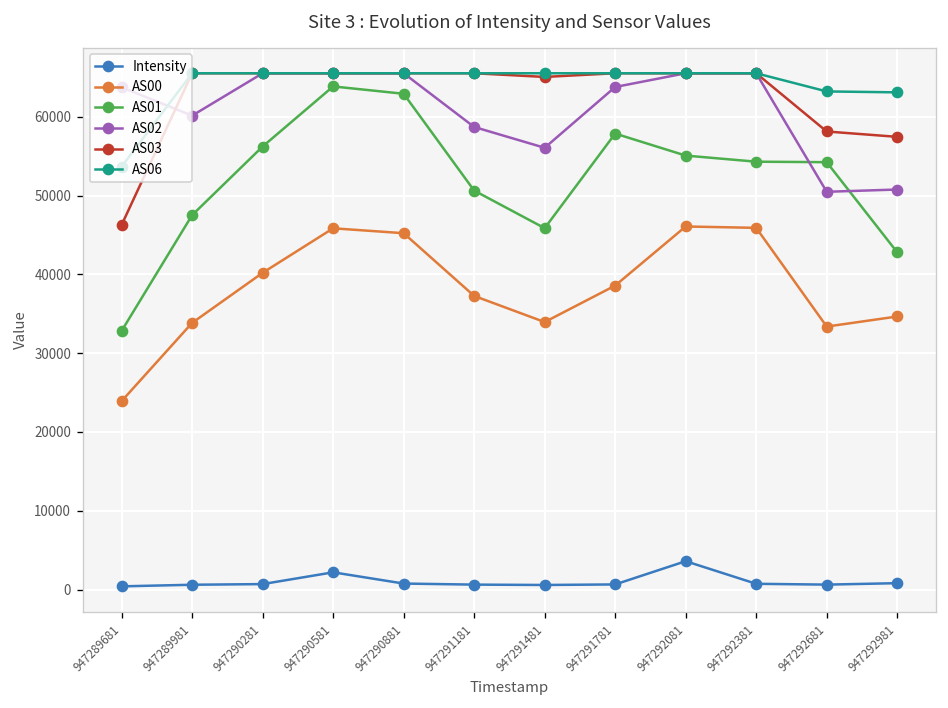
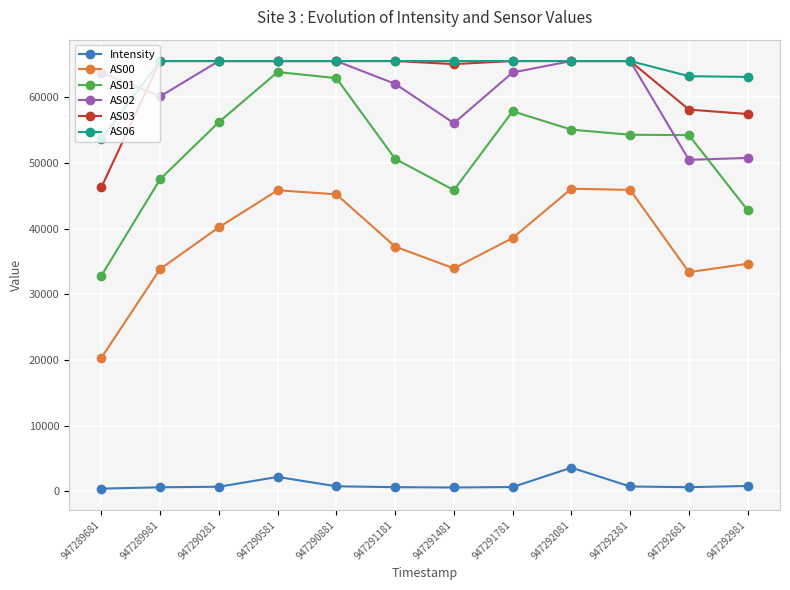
AS00, 947289681: 24000 -> 20000
AS02, 947291181: 59000 -> 62000
